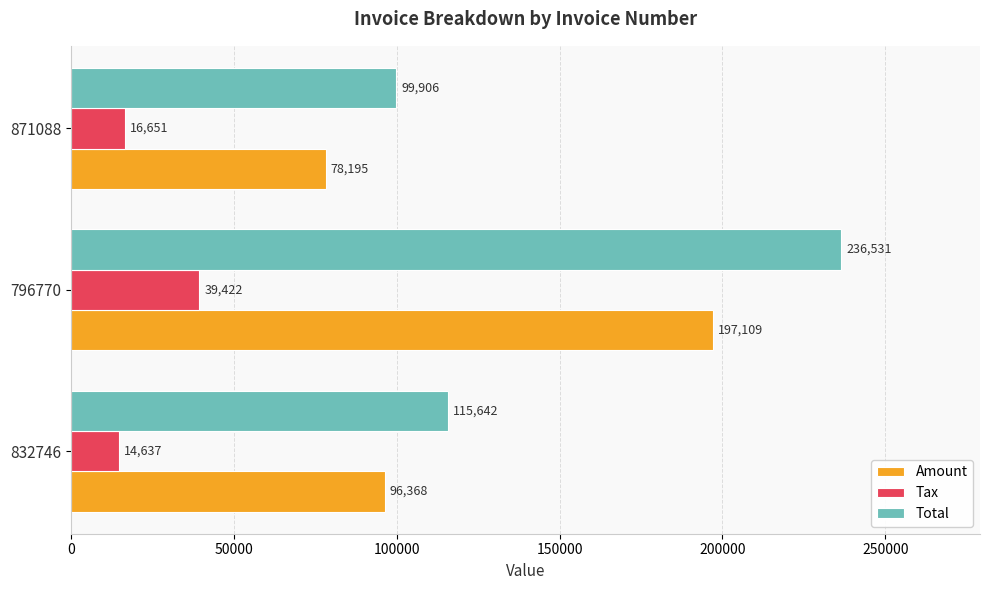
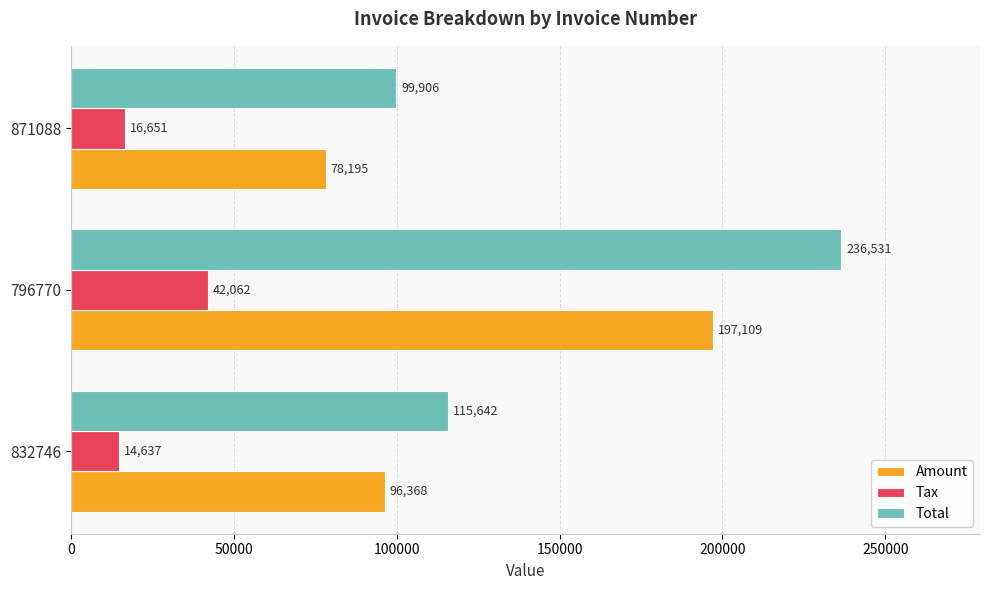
Tax, 796770: 39,422 -> 42,062
